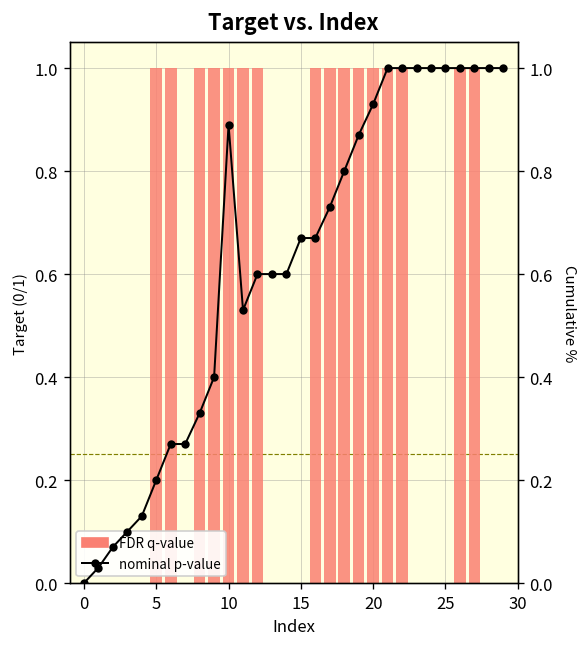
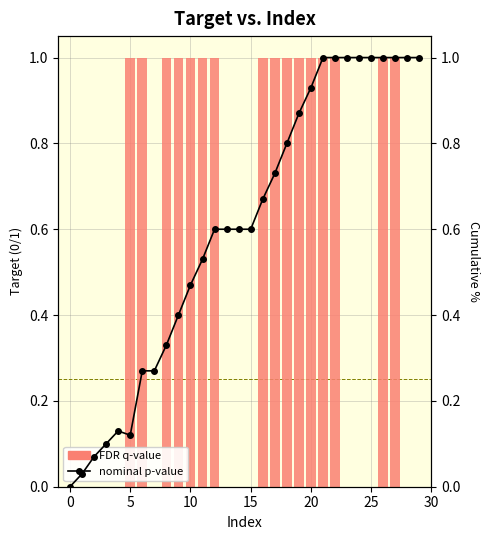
nominal p-value, 5: 0.20 -> 0.12
nominal p-value, 10: 0.89 -> 0.47
nominal p-value, 15: 0.67 -> 0.60
